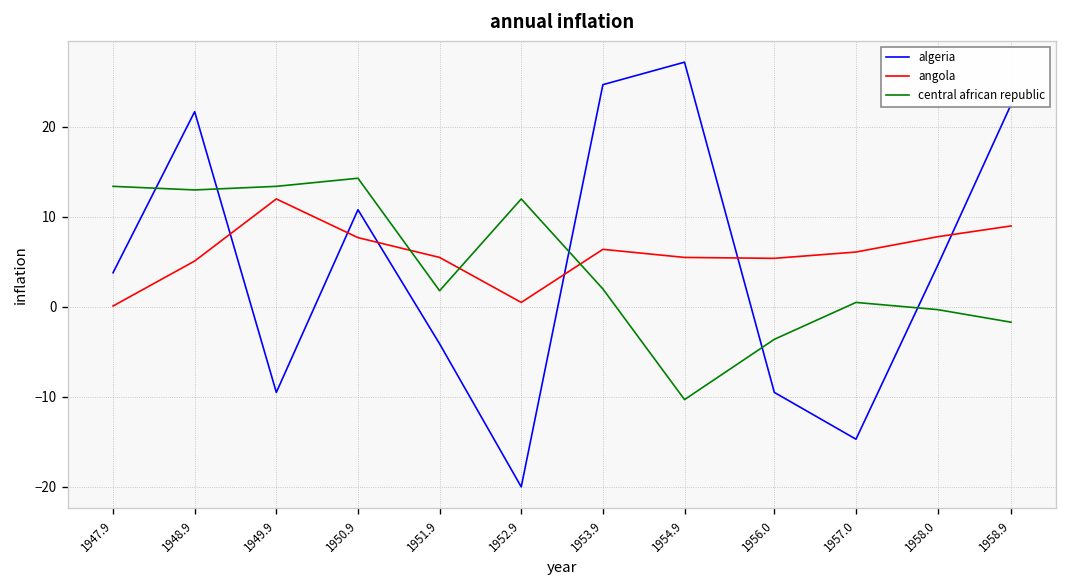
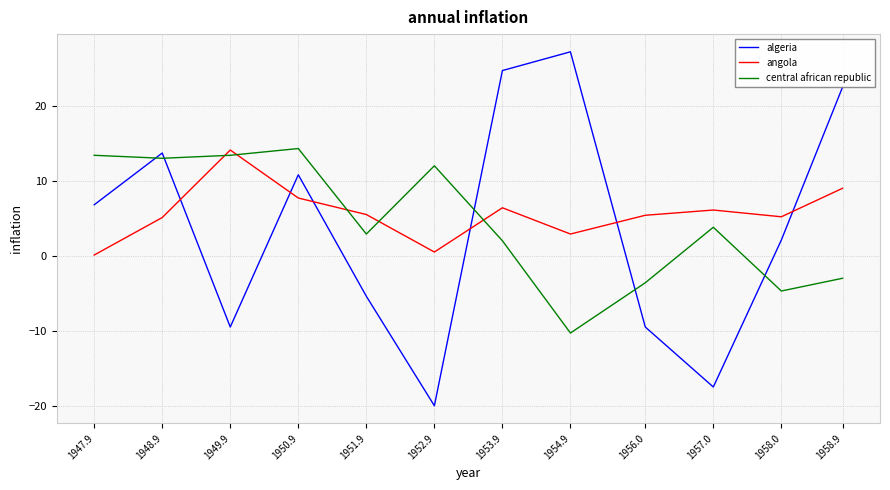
algeria, 1947.9: 4 -> 7
algeria, 1948.9: 22 -> 14
angola, 1949.9: 12 -> 14
algeria, 1951.9: -4 -> -5
central african republic, 1951.9: 2 -> 3
angola, 1954.9: 6 -> 3
algeria, 1957.0: -15 -> -18
central african republic, 1957.0: 1 -> 4
algeria, 1958.0: 5 -> 2
angola, 1958.0: 8 -> 5
central african republic, 1958.0: 0 -> -5
central african republic, 1958.9: -2 -> -3
